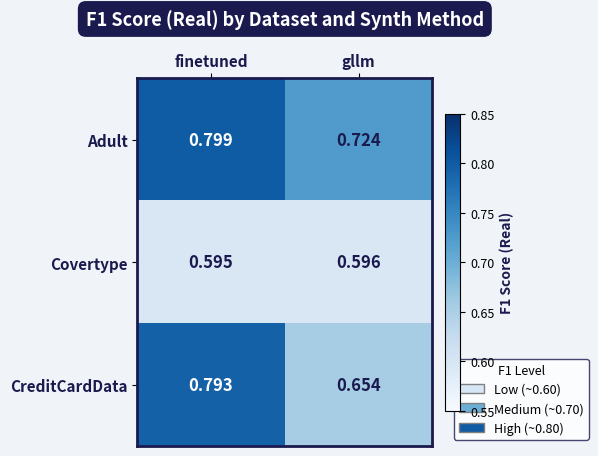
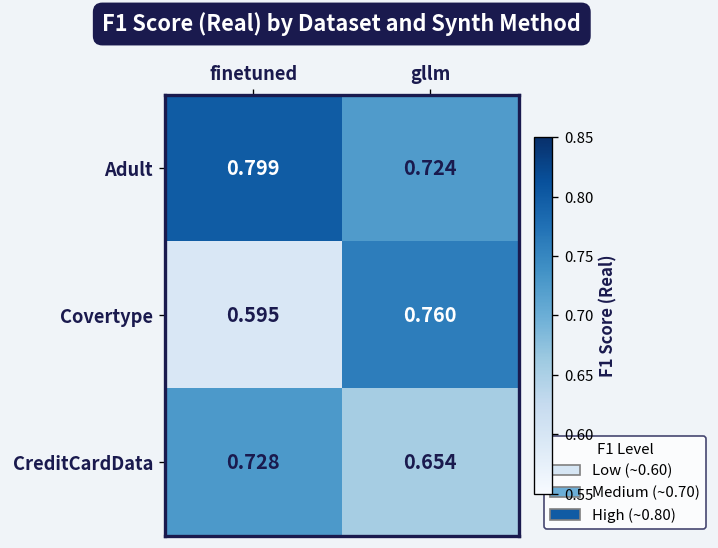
Covertype, gllm: 0.596 -> 0.760
CreditCardData, finetuned: 0.793 -> 0.728
